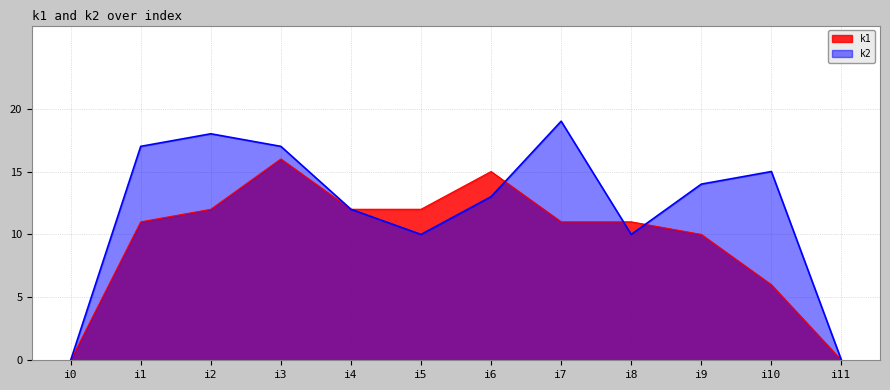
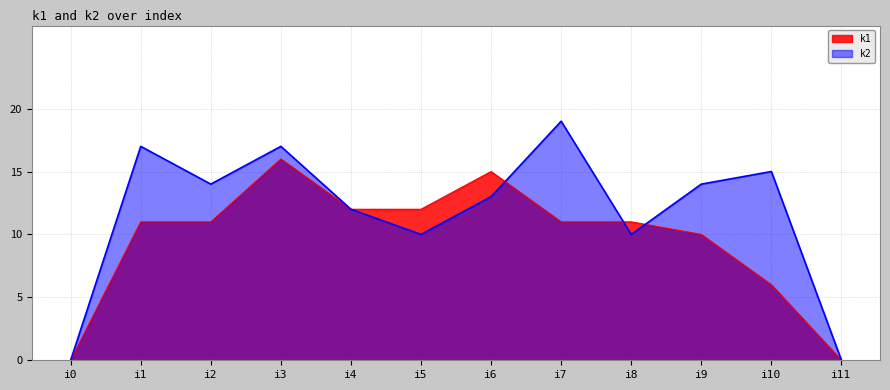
k1, i2: 12 -> 11
k2, i2: 18 -> 14
